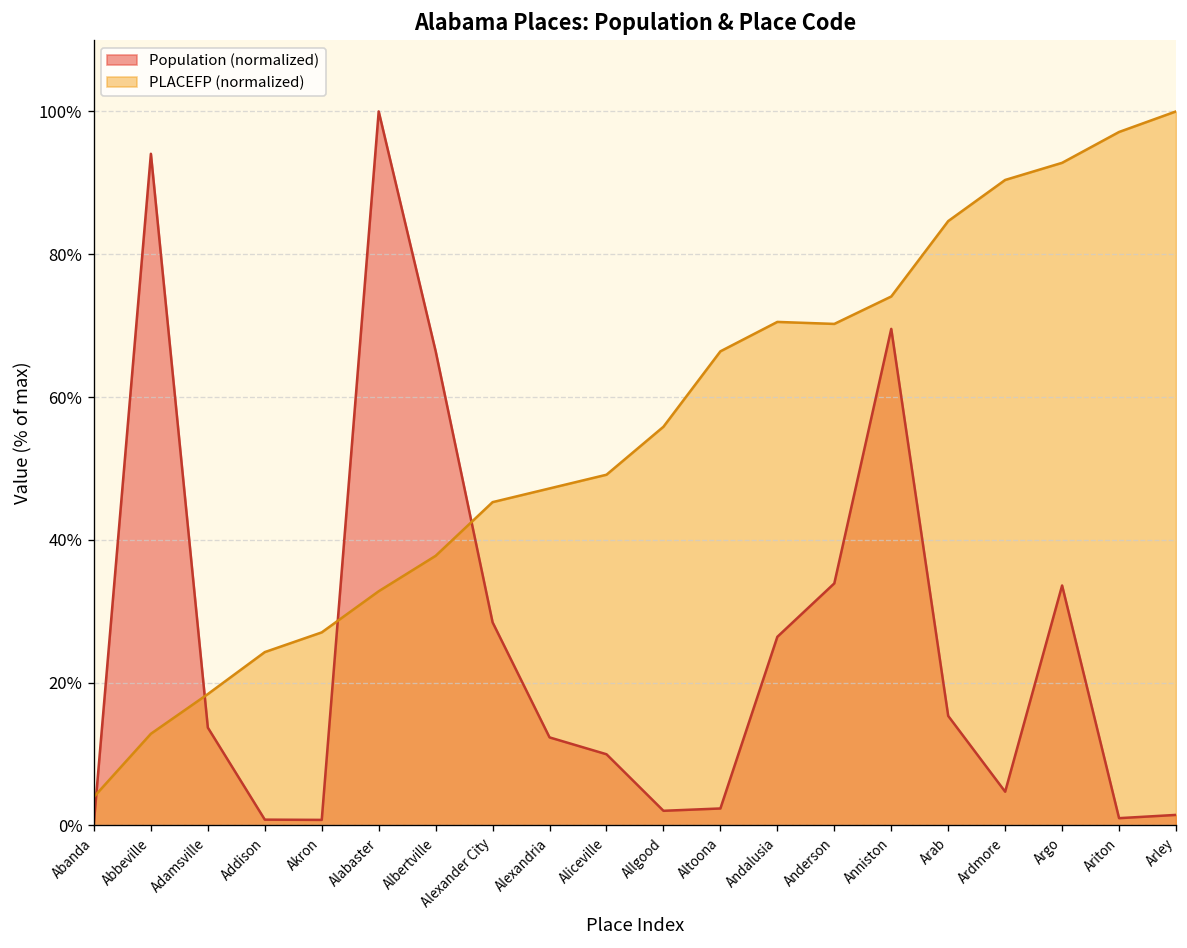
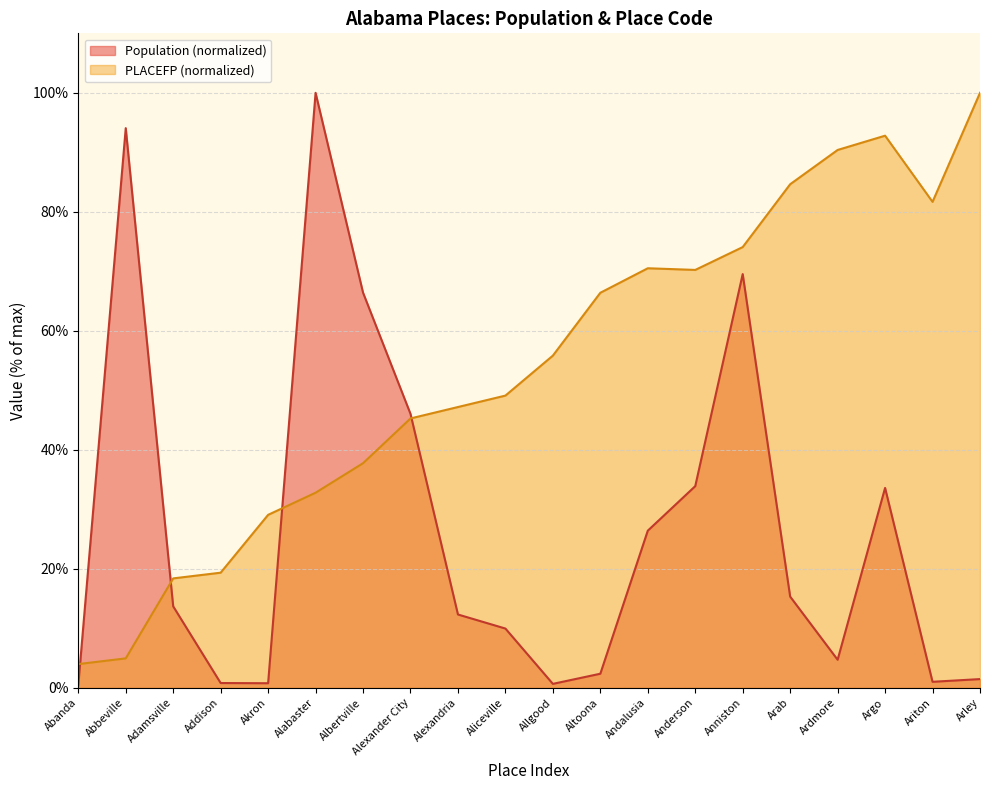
PLACEFP (normalized), Abbeville: 13% -> 5%
PLACEFP (normalized), Addison: 24% -> 19%
PLACEFP (normalized), Akron: 27% -> 29%
Population (normalized), Alexander City: 28% -> 46%
Population (normalized), Allgood: 2% -> 1%
PLACEFP (normalized), Ariton: 97% -> 82%
